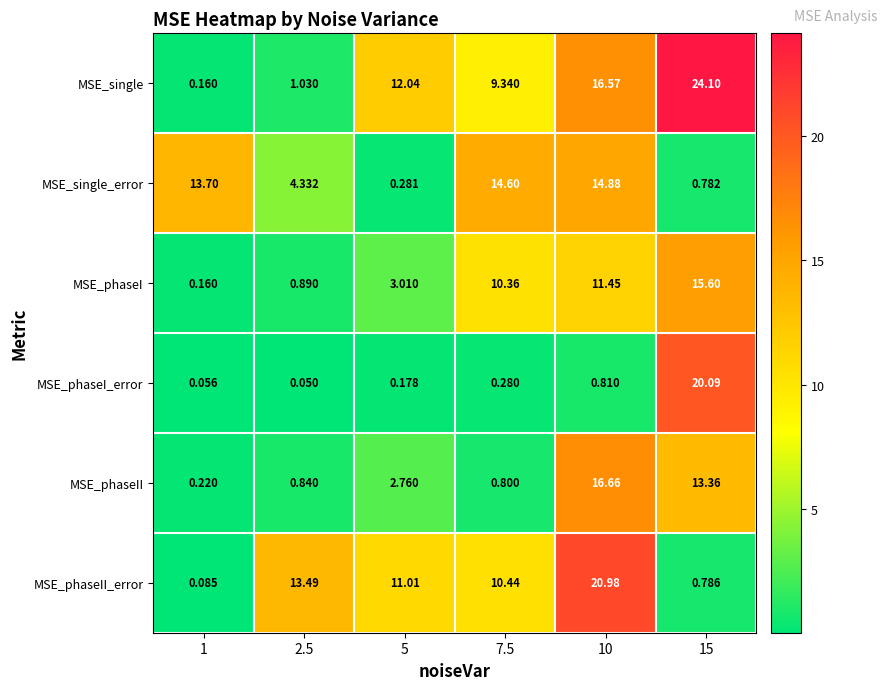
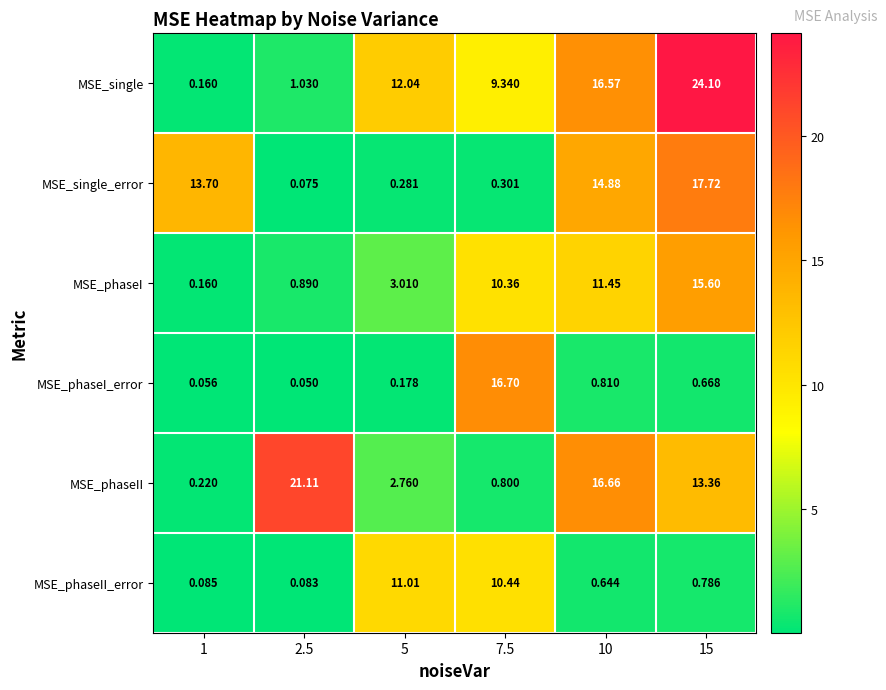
MSE_single_error, 2.5: 4.332 -> 0.075
MSE_single_error, 7.5: 14.60 -> 0.301
MSE_single_error, 15: 0.782 -> 17.72
MSE_phaseI_error, 7.5: 0.280 -> 16.70
MSE_phaseI_error, 15: 20.09 -> 0.668
MSE_phaseII, 2.5: 0.840 -> 21.11
MSE_phaseII_error, 2.5: 13.49 -> 0.083
MSE_phaseII_error, 10: 20.98 -> 0.644
